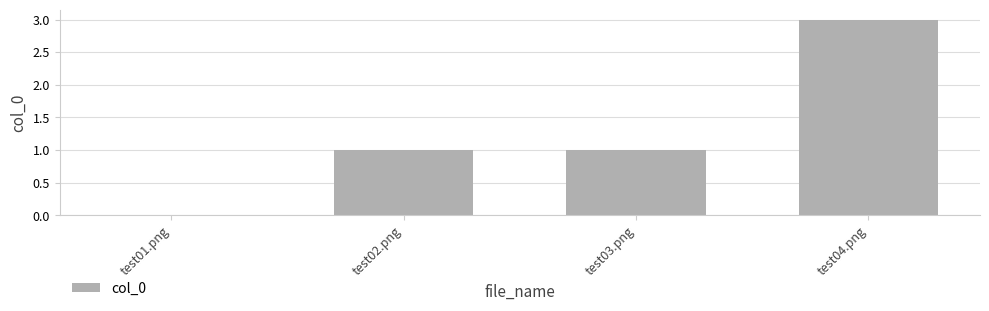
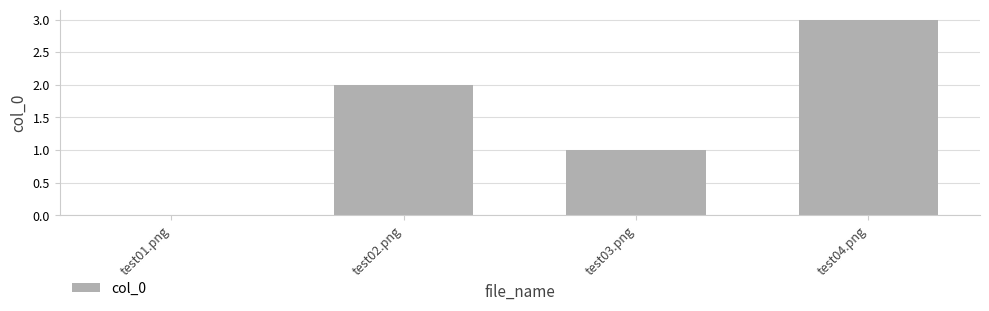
test02.png: 1 -> 2
